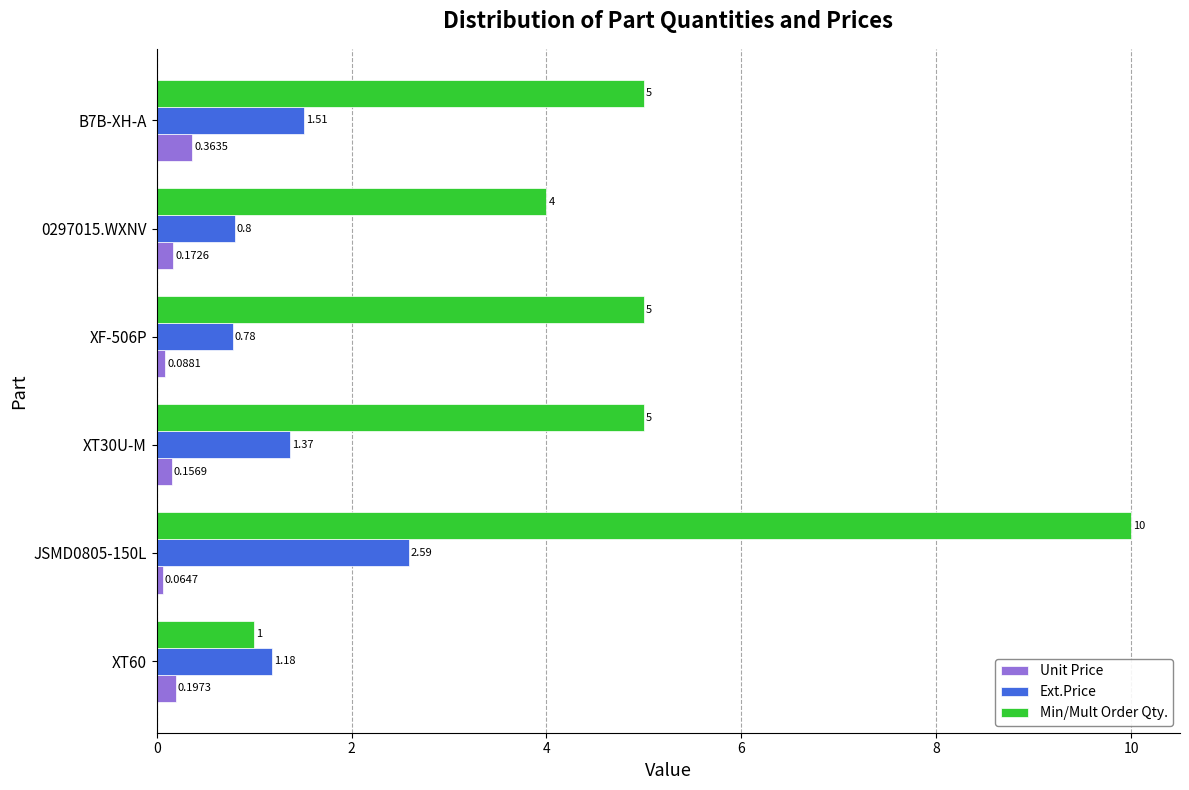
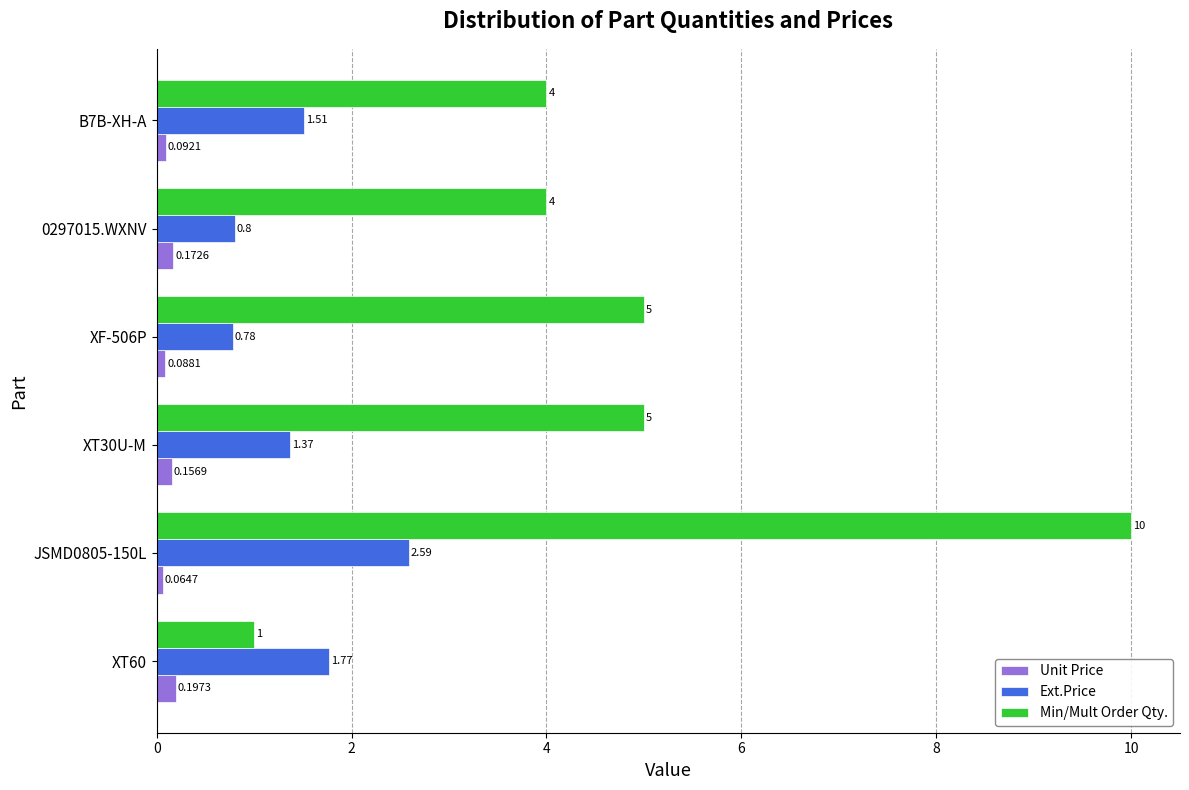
Min/Mult Order Qty., B7B-XH-A: 5 -> 4
Unit Price, B7B-XH-A: 0.3635 -> 0.0921
Ext.Price, XT60: 1.18 -> 1.77
